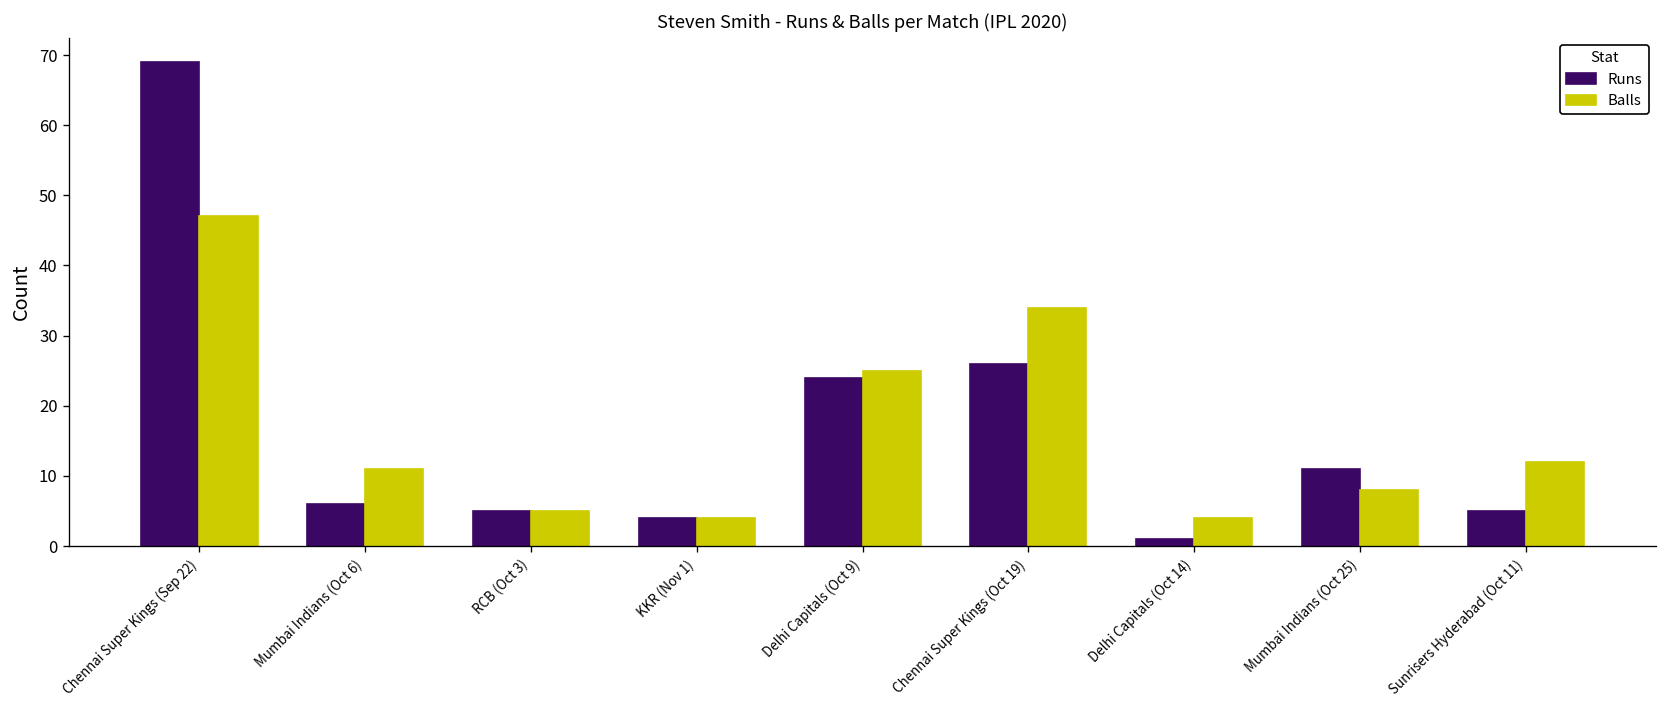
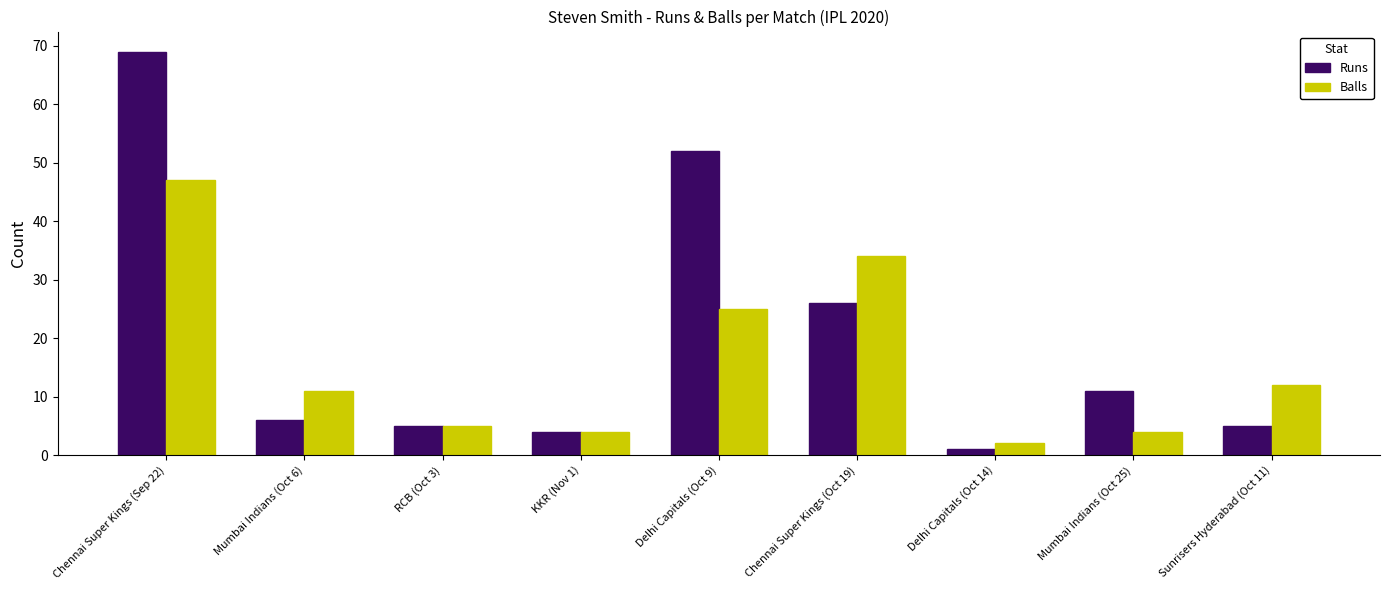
Runs, Delhi Capitals (Oct 9): 24 -> 52
Balls, Delhi Capitals (Oct 14): 4 -> 2
Balls, Mumbai Indians (Oct 25): 8 -> 4
